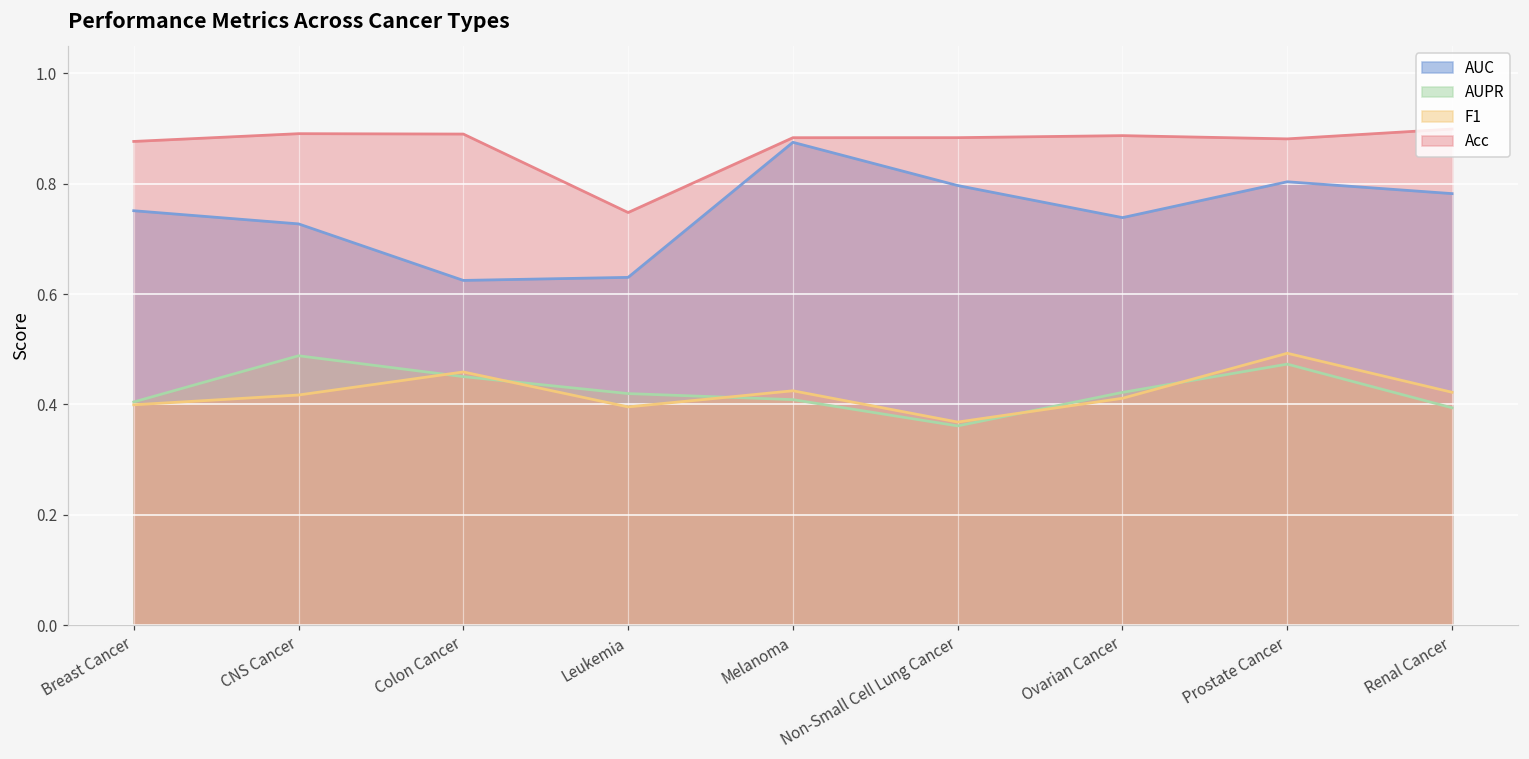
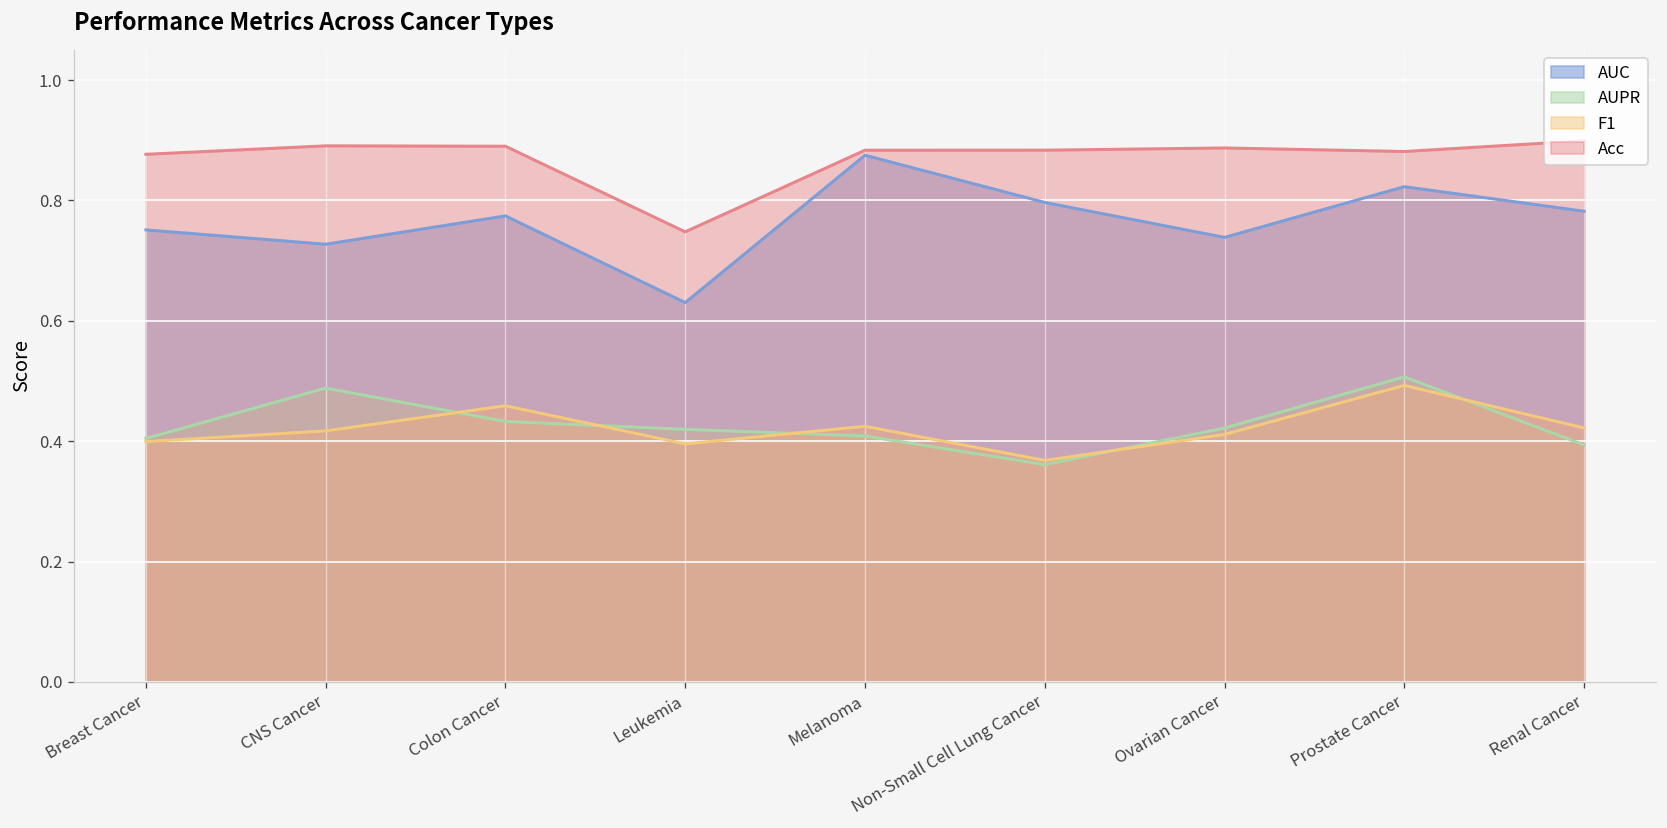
AUC, Colon Cancer: 0.62 -> 0.77
AUPR, Colon Cancer: 0.45 -> 0.43
AUC, Prostate Cancer: 0.80 -> 0.82
AUPR, Prostate Cancer: 0.47 -> 0.51
